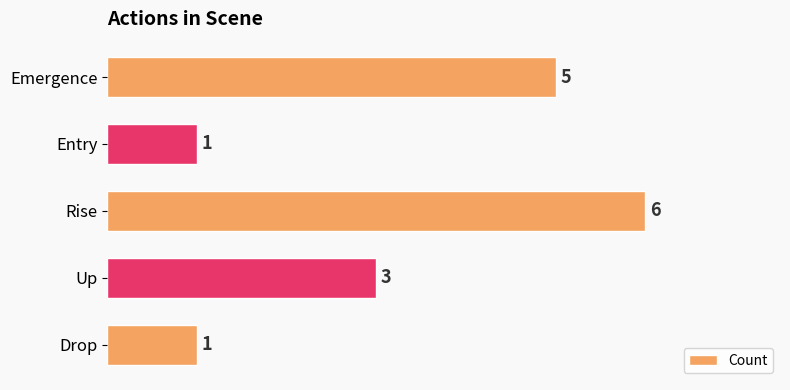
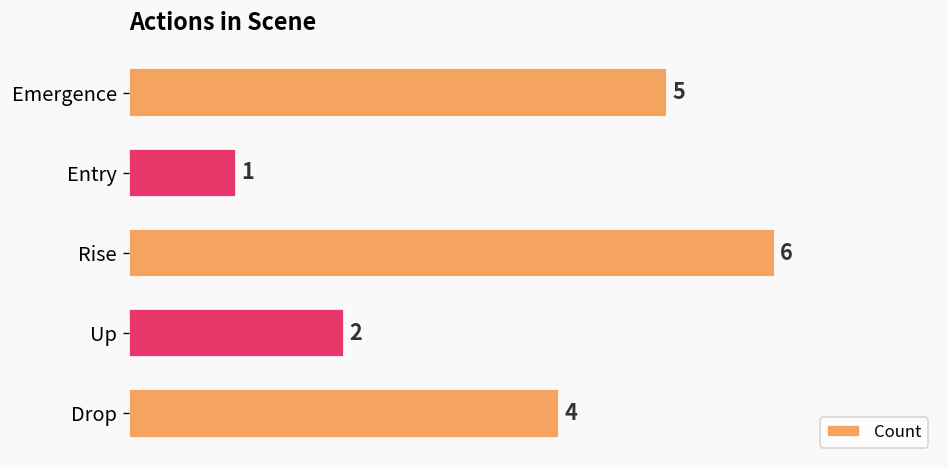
Up: 3 -> 2
Drop: 1 -> 4
